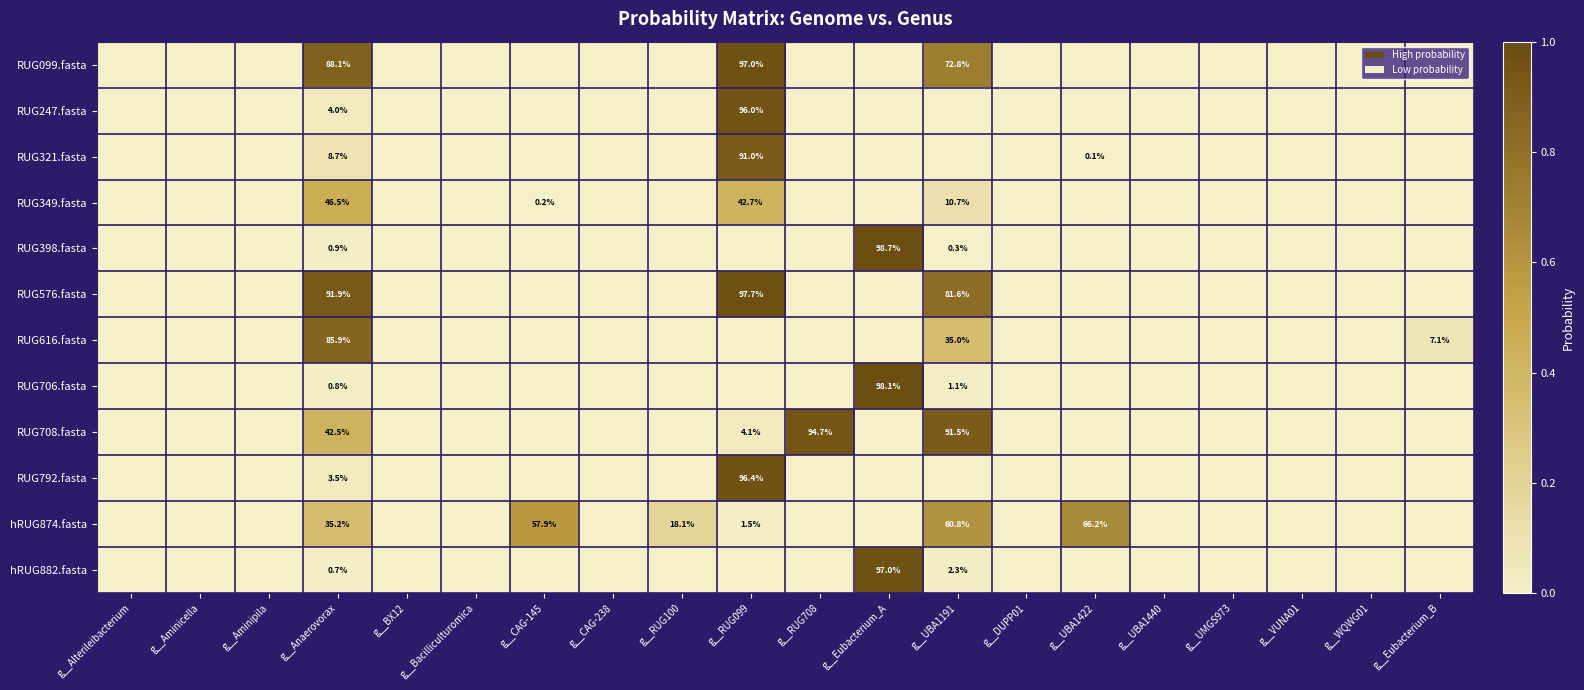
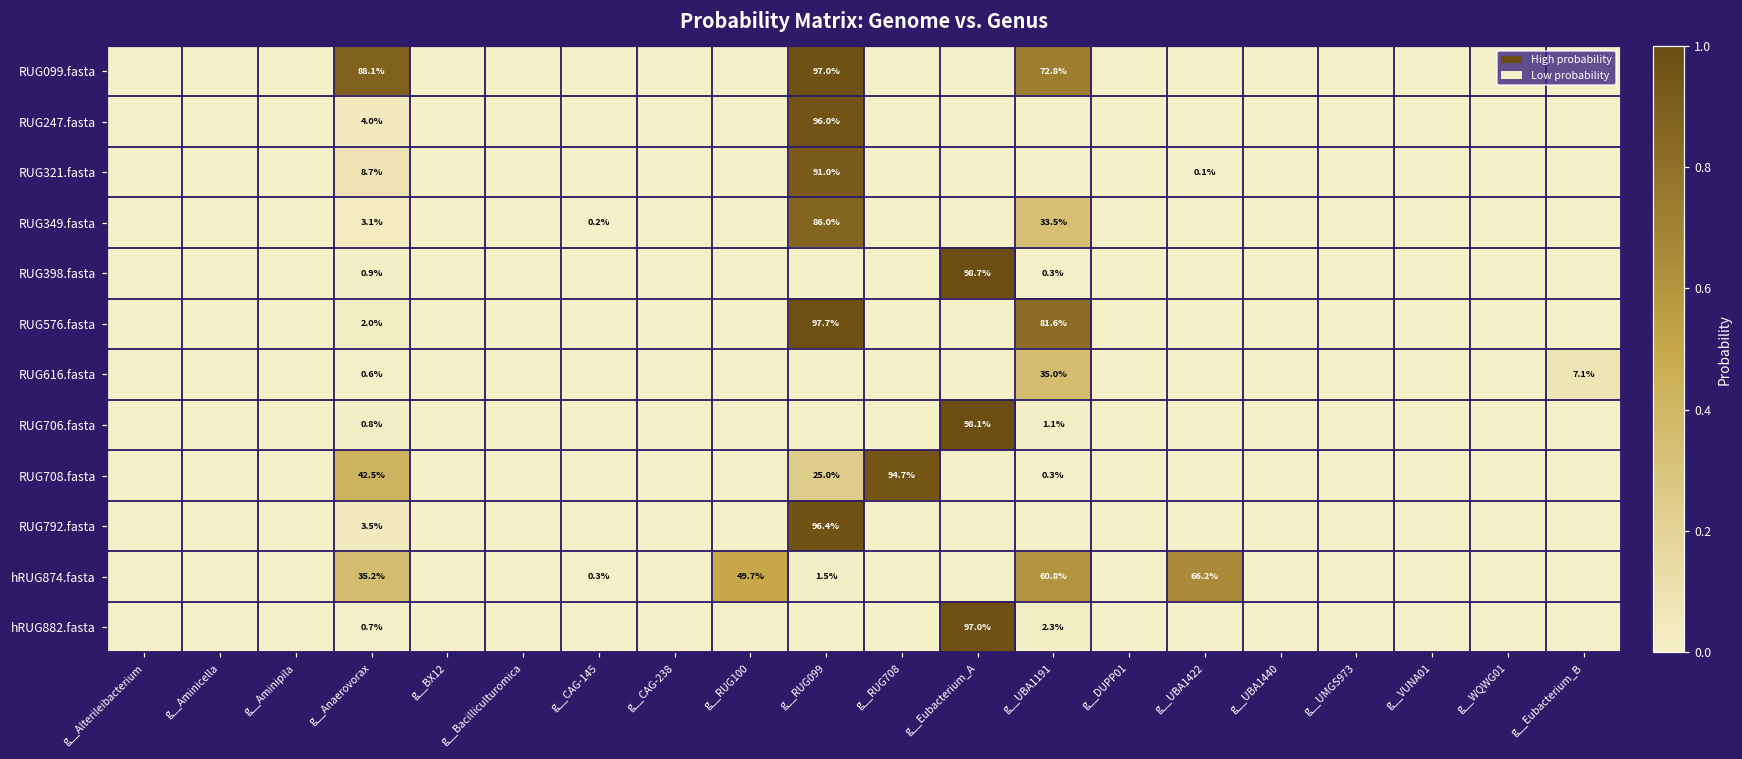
RUG349.fasta, g__Anaerovorax: 46.5% -> 3.1%
RUG349.fasta, g__RUG099: 42.7% -> 86.0%
RUG349.fasta, g__UBA1191: 10.7% -> 33.5%
RUG576.fasta, g__Anaerovorax: 91.9% -> 2.0%
RUG616.fasta, g__Anaerovorax: 85.9% -> 0.6%
RUG708.fasta, g__RUG099: 4.1% -> 25.0%
RUG708.fasta, g__UBA1191: 91.5% -> 0.3%
hRUG874.fasta, g__CAG-145: 57.9% -> 0.3%
hRUG874.fasta, g__RUG100: 18.1% -> 49.7%
